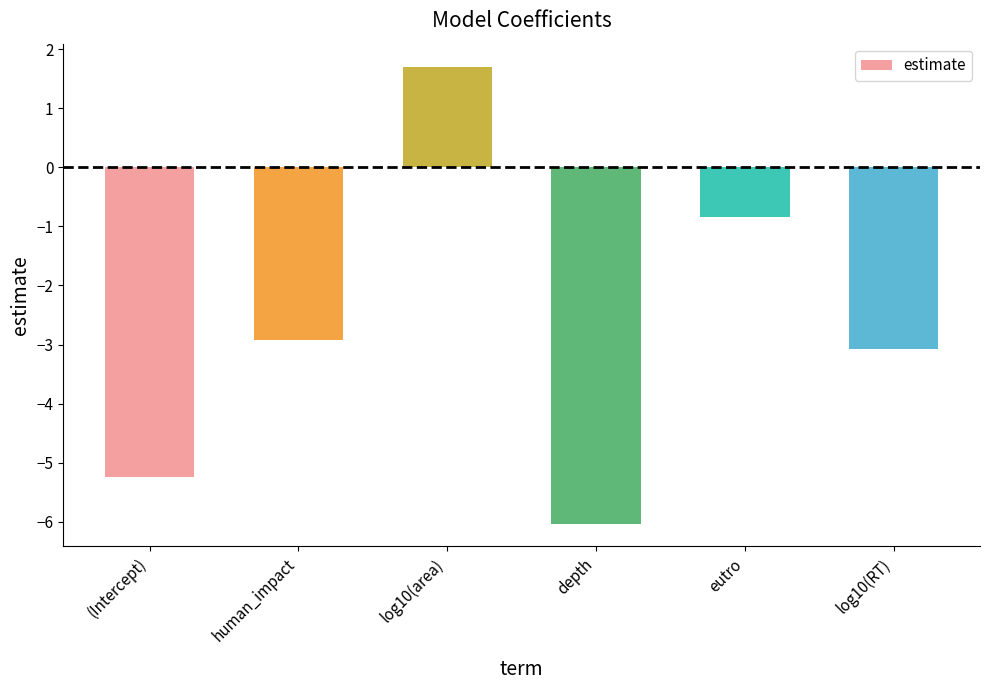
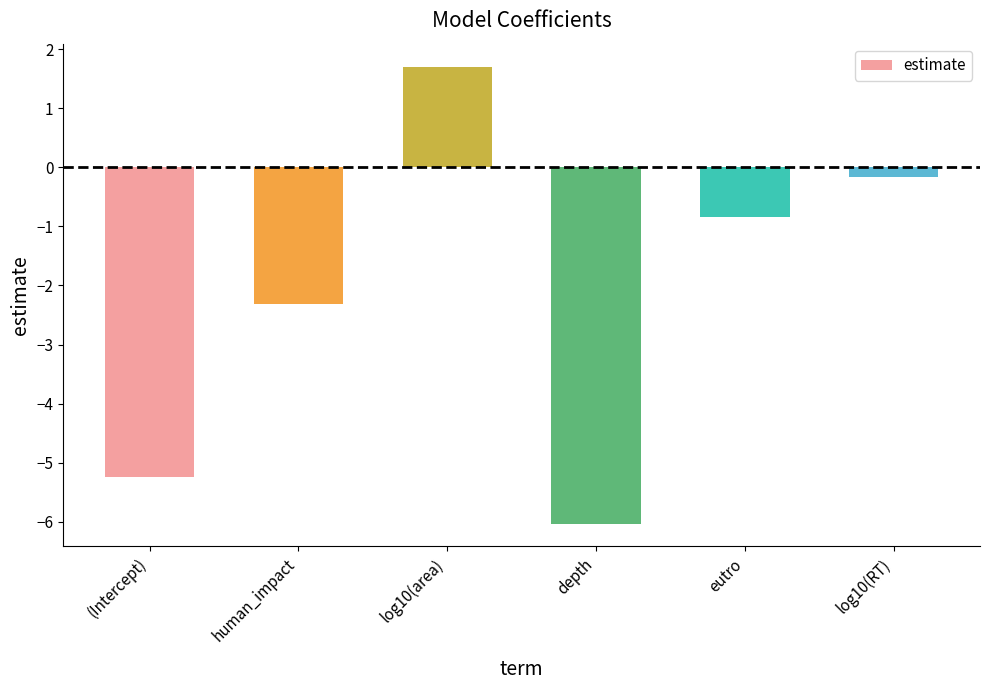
human_impact: -2.9 -> -2.3
log10(RT): -3.1 -> -0.2
